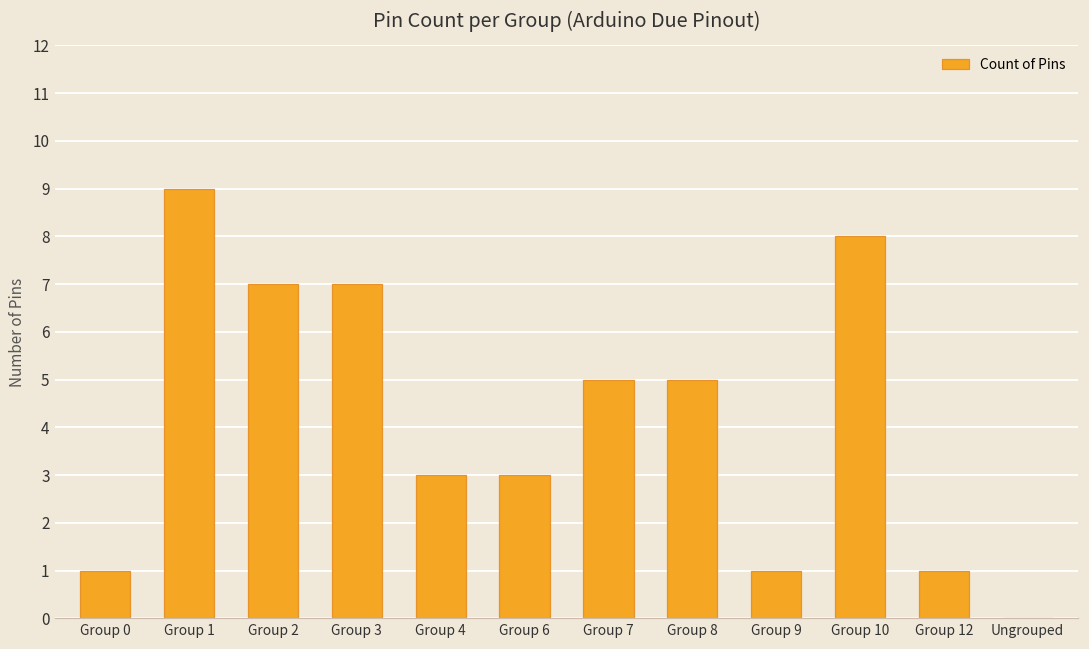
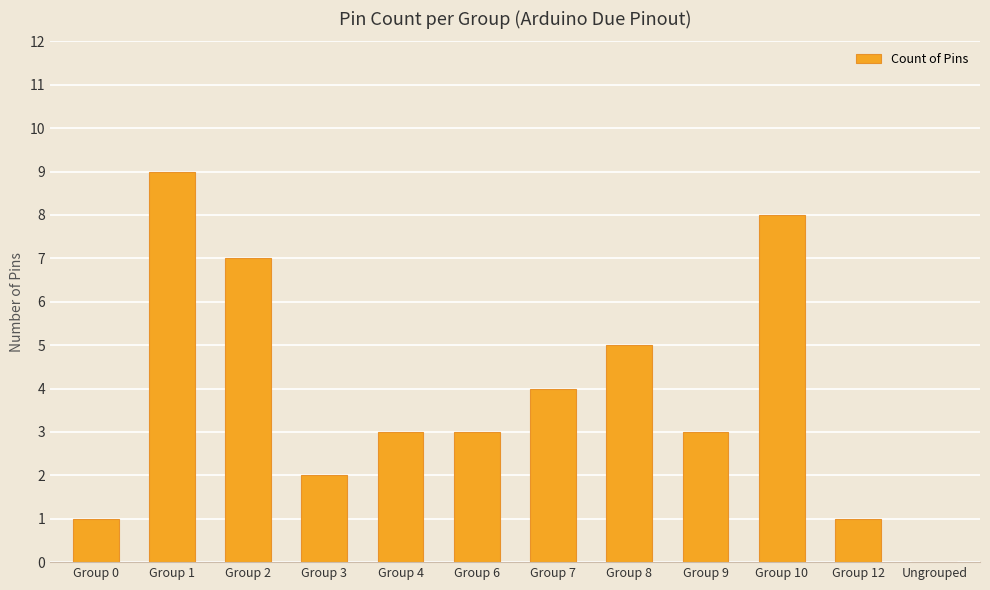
Group 3: 7 -> 2
Group 7: 5 -> 4
Group 9: 1 -> 3
